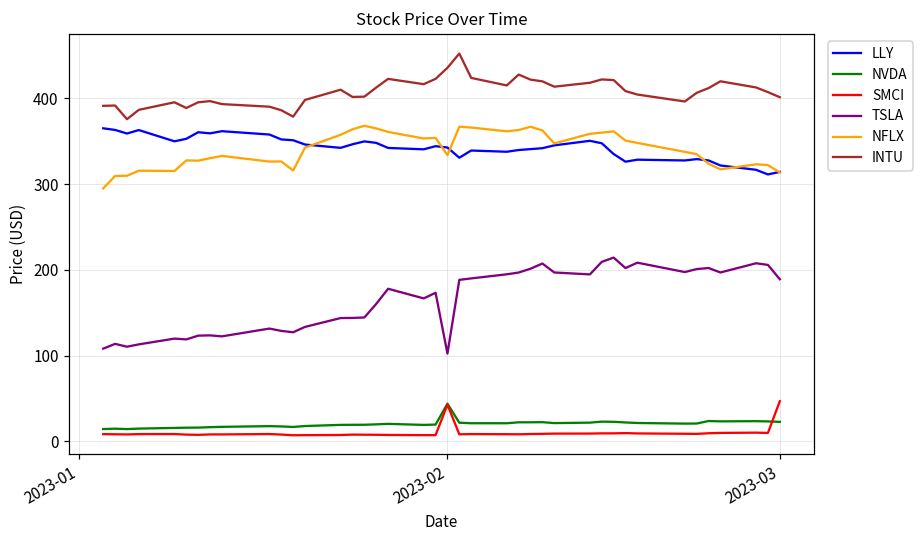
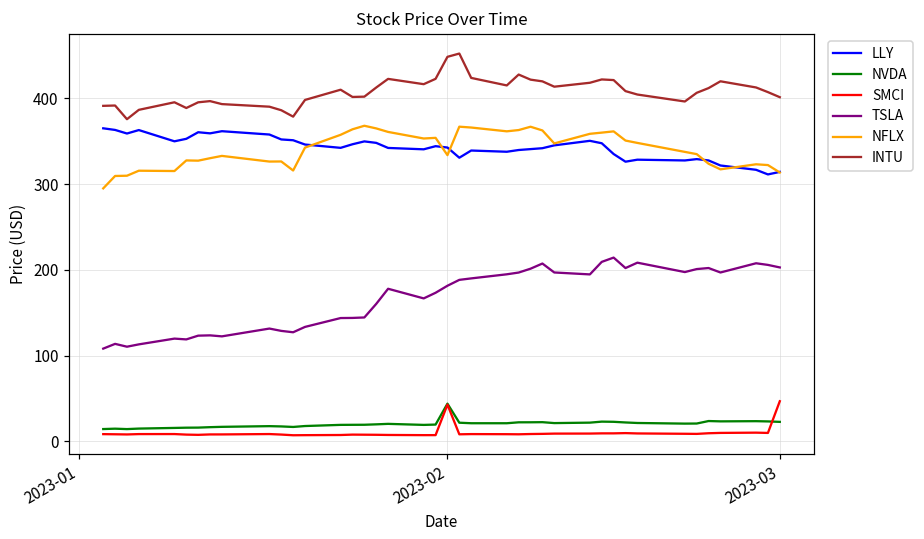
TSLA, 2023-02: 100 -> 180
INTU, 2023-02: 440 -> 450
TSLA, 2023-03: 190 -> 200
